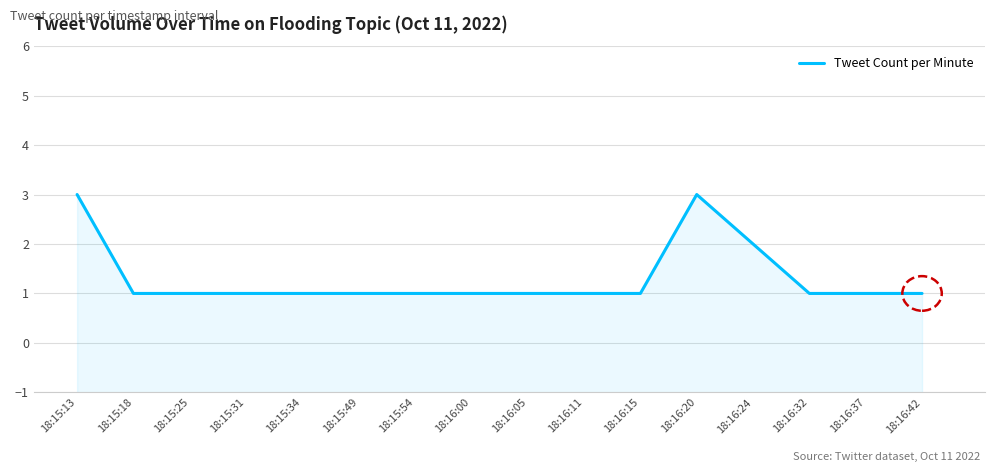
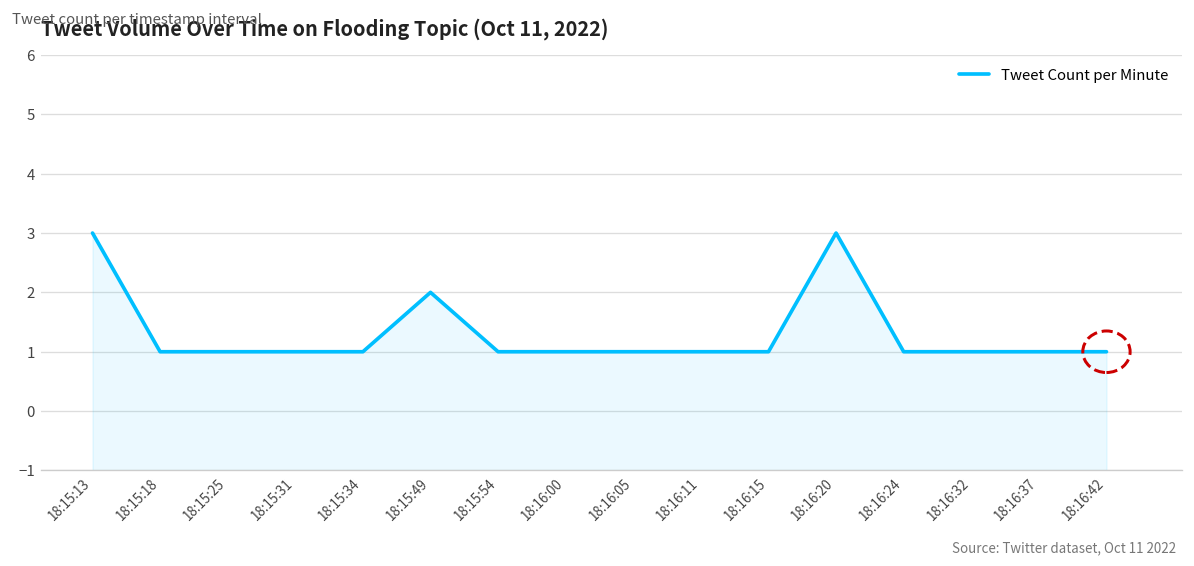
18:15:49: 1 -> 2
18:16:24: 2 -> 1
